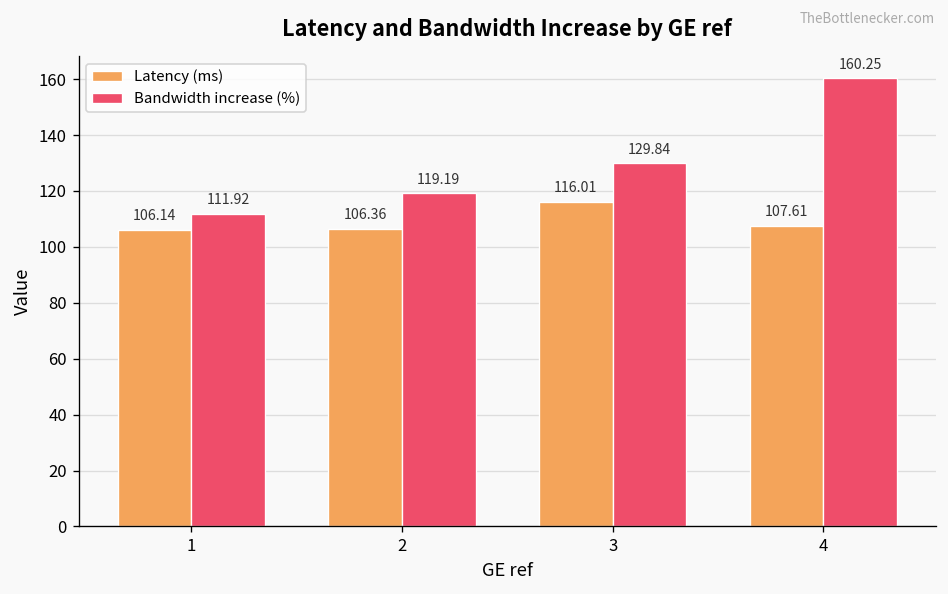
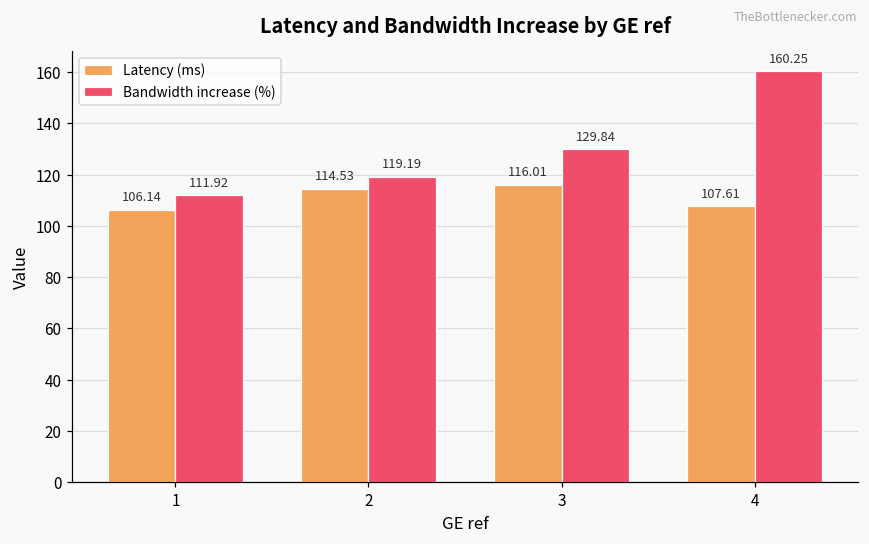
Latency (ms), 2: 106.36 -> 114.53
